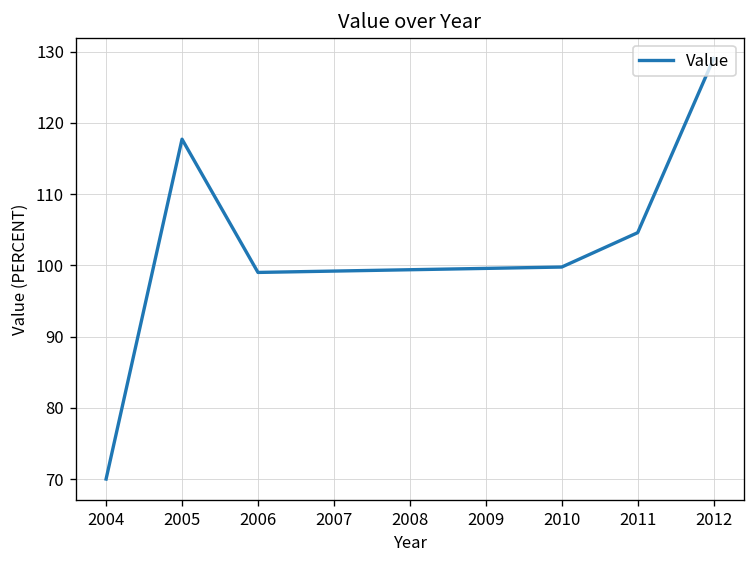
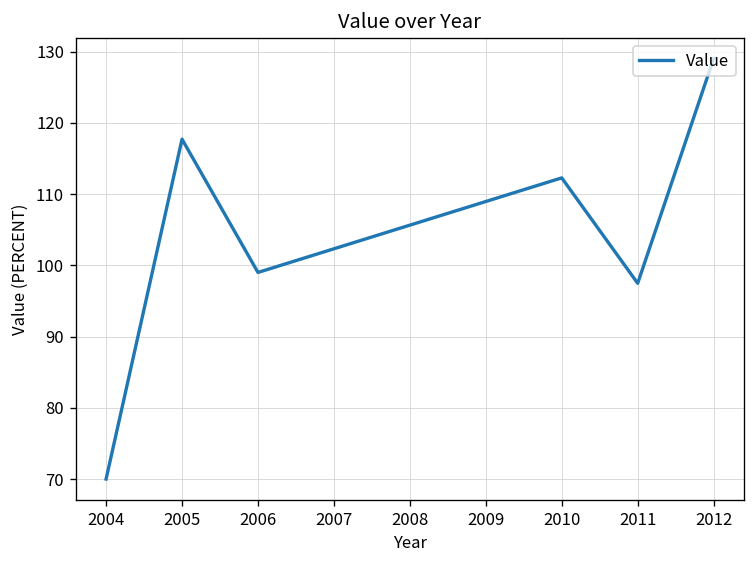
2010: 100 -> 112
2011: 105 -> 97
